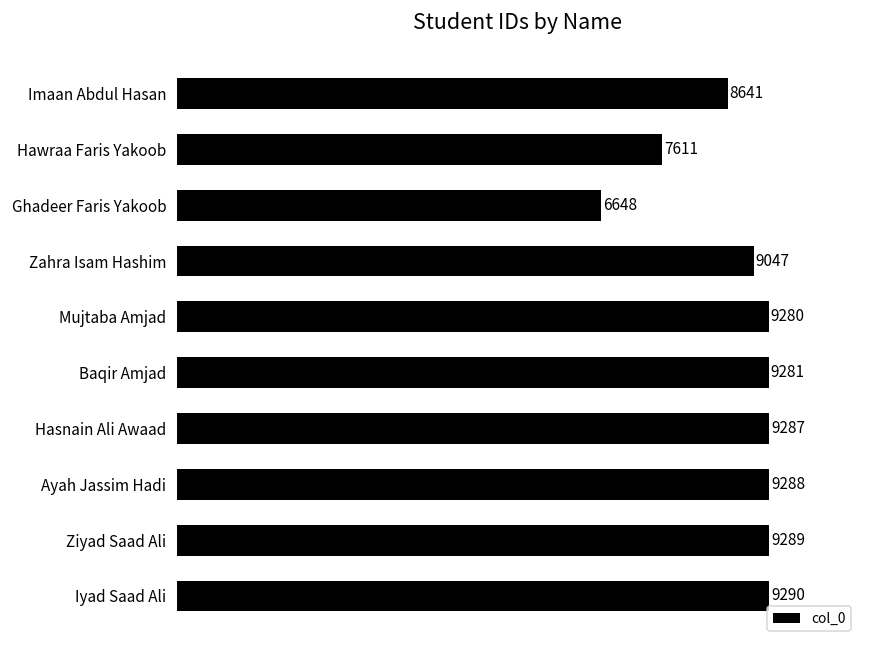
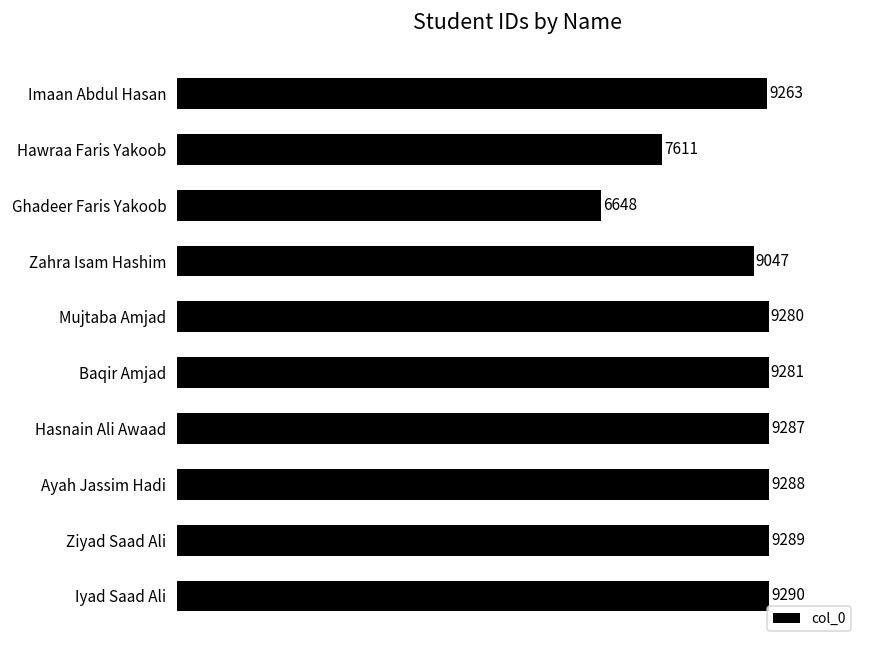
Imaan Abdul Hasan: 8641 -> 9263
